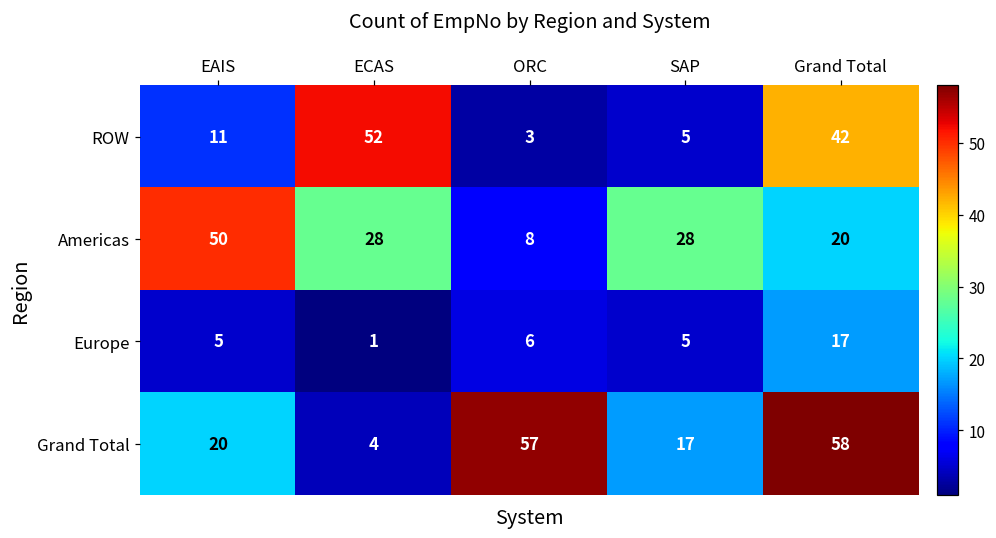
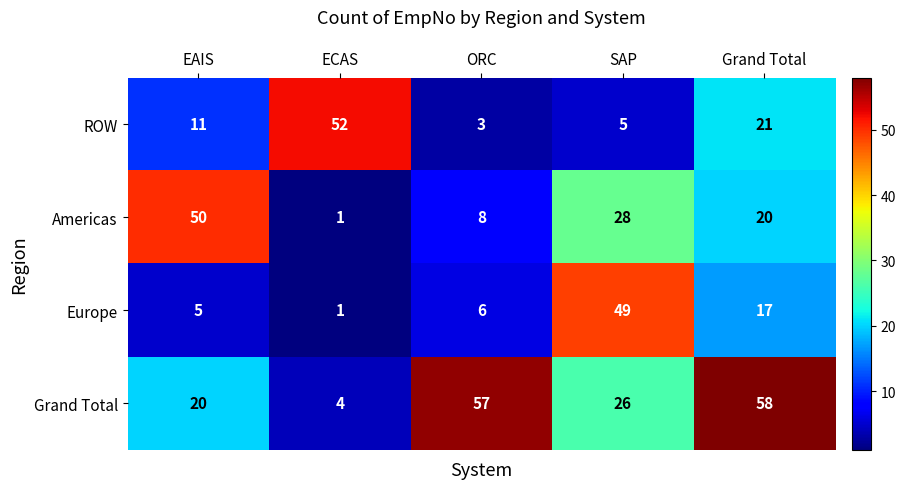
ROW, Grand Total: 42 -> 21
Americas, ECAS: 28 -> 1
Europe, SAP: 5 -> 49
Grand Total, SAP: 17 -> 26
